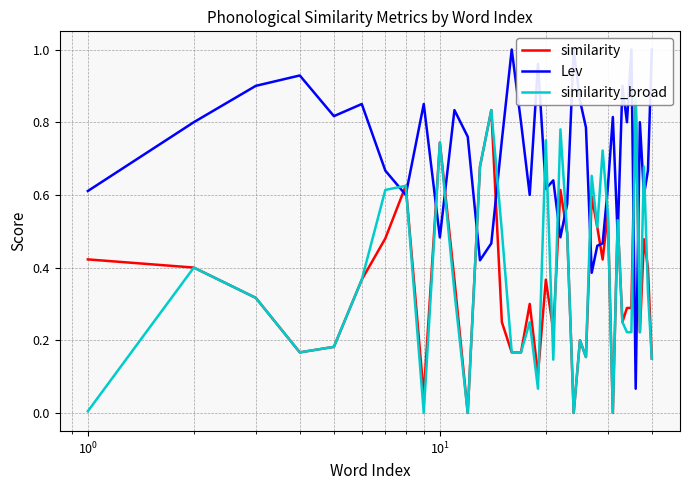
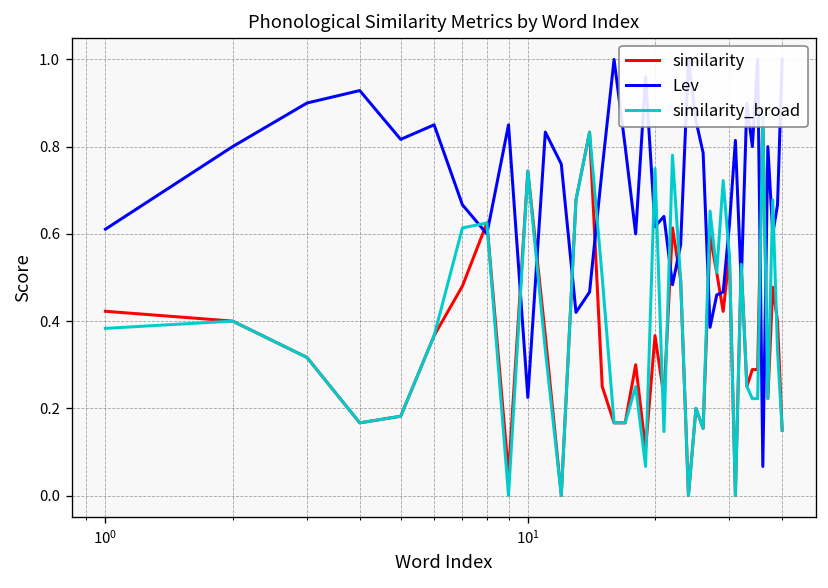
similarity_broad, 10^0: 0.00 -> 0.38
Lev, 10^1: 0.48 -> 0.23
